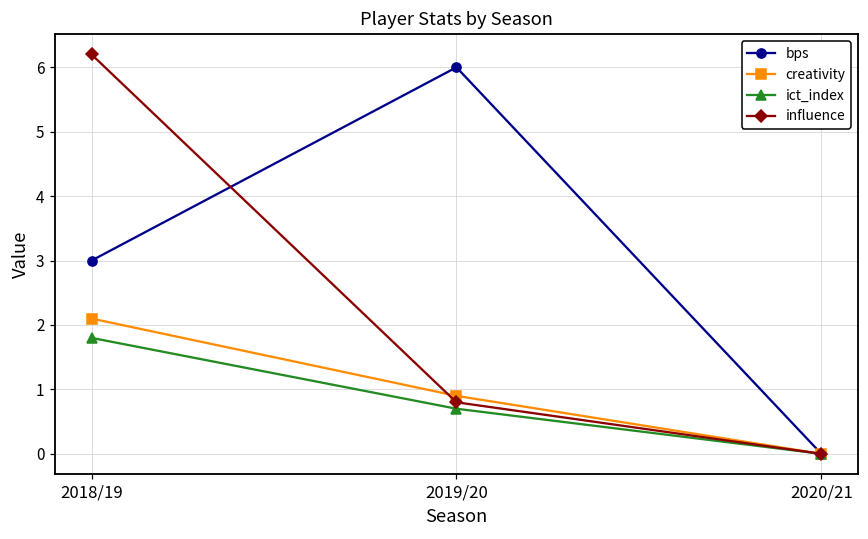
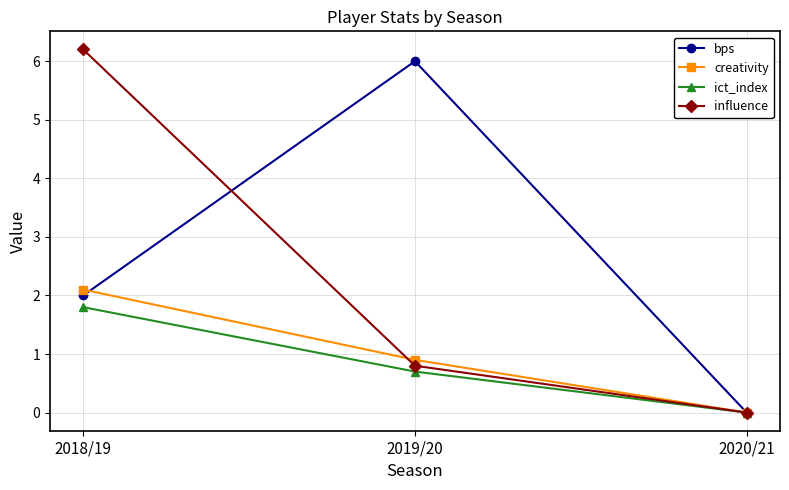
bps, 2018/19: 3 -> 2
